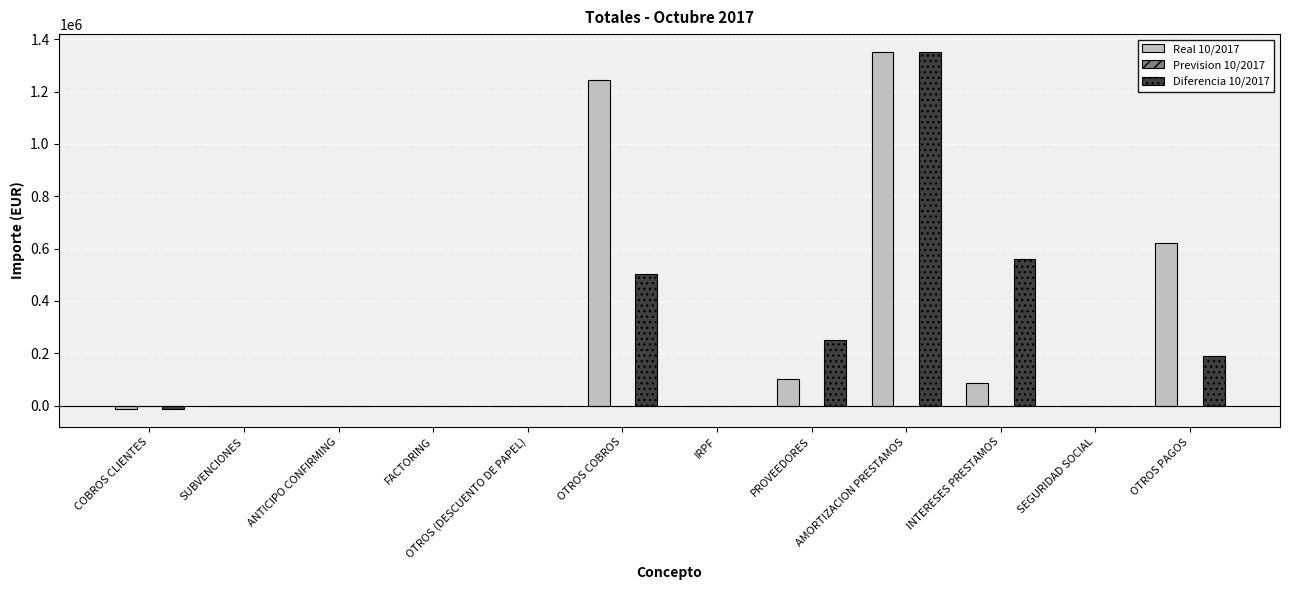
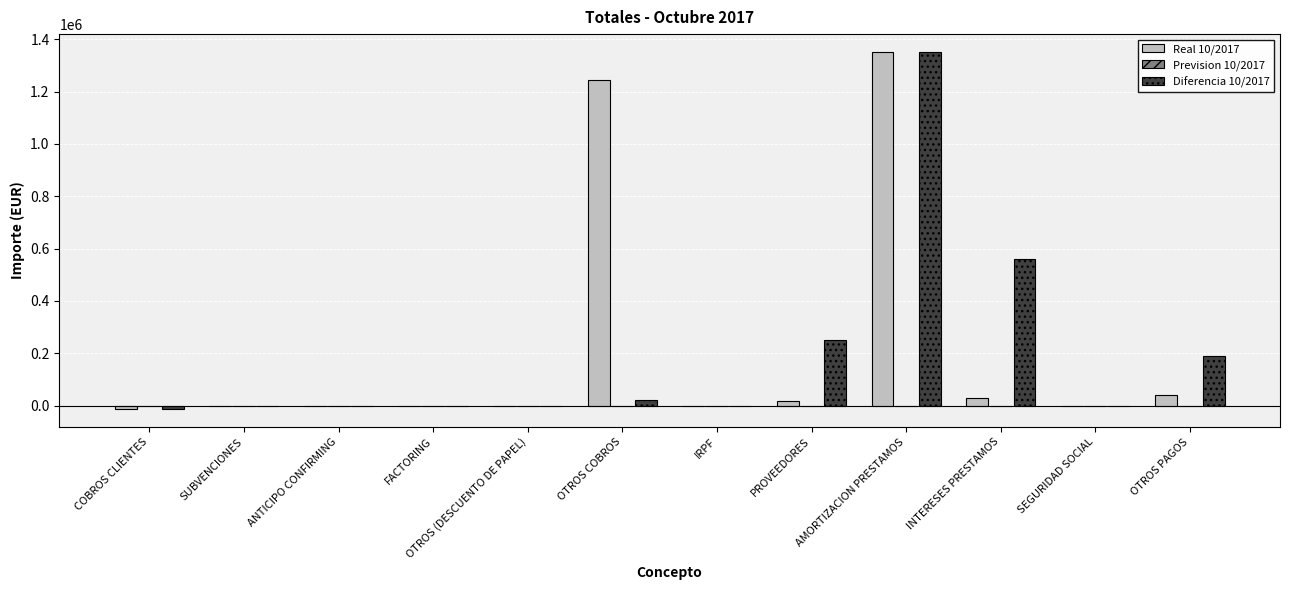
Diferencia 10/2017, OTROS COBROS: 500000 -> 20000
Real 10/2017, PROVEEDORES: 100000 -> 20000
Real 10/2017, INTERESES PRESTAMOS: 90000 -> 30000
Real 10/2017, OTROS PAGOS: 620000 -> 40000
